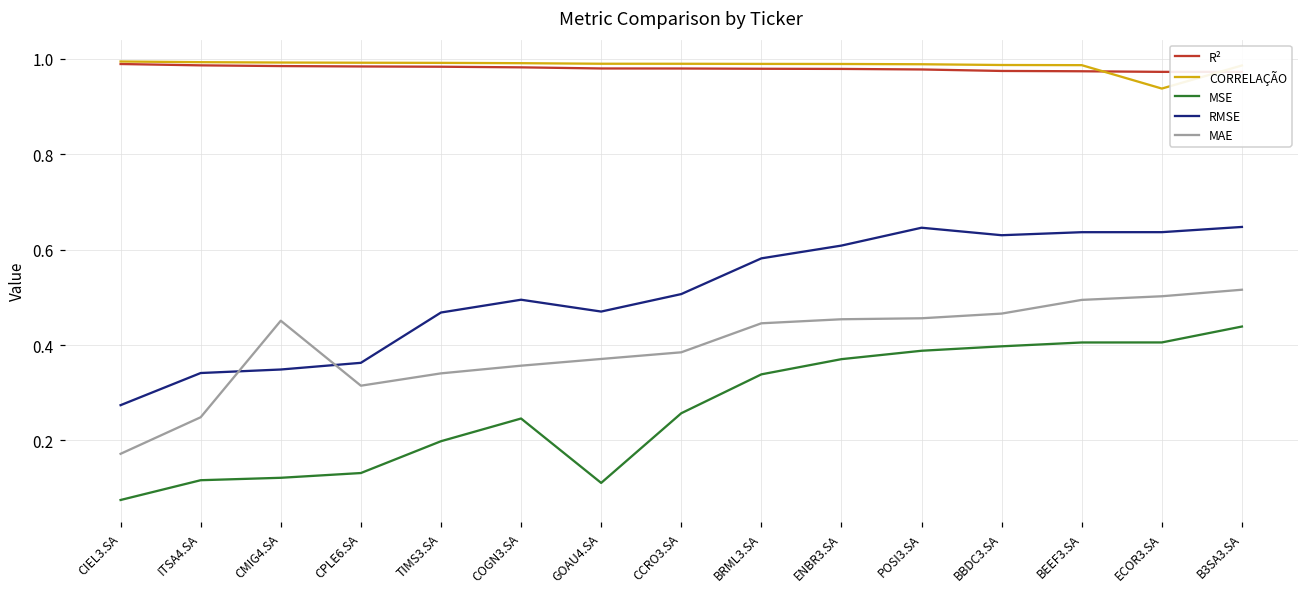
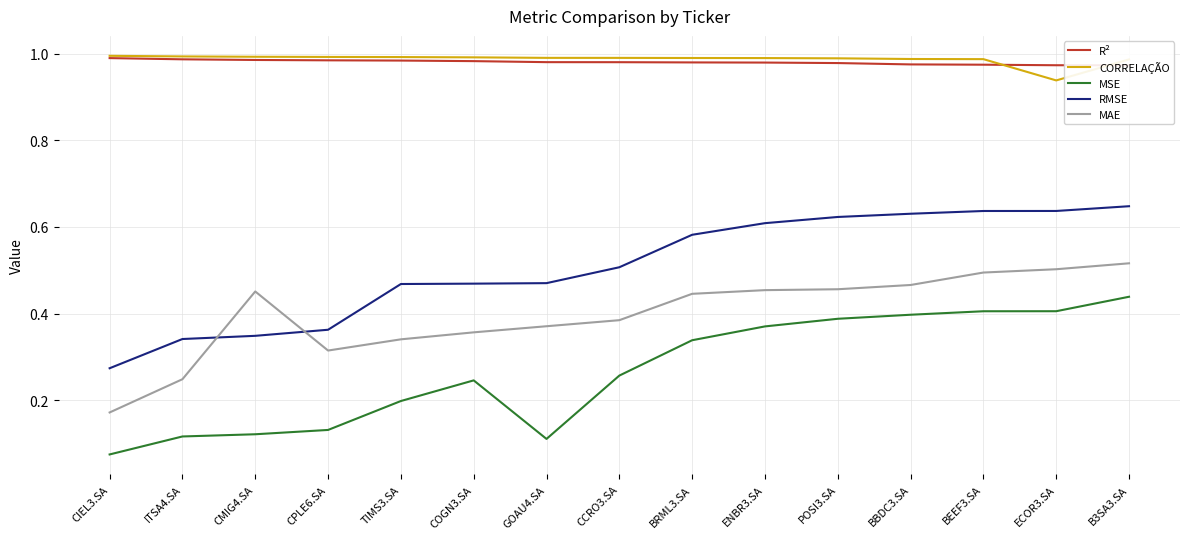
RMSE, COGN3.SA: 0.50 -> 0.47
RMSE, POSI3.SA: 0.65 -> 0.62
